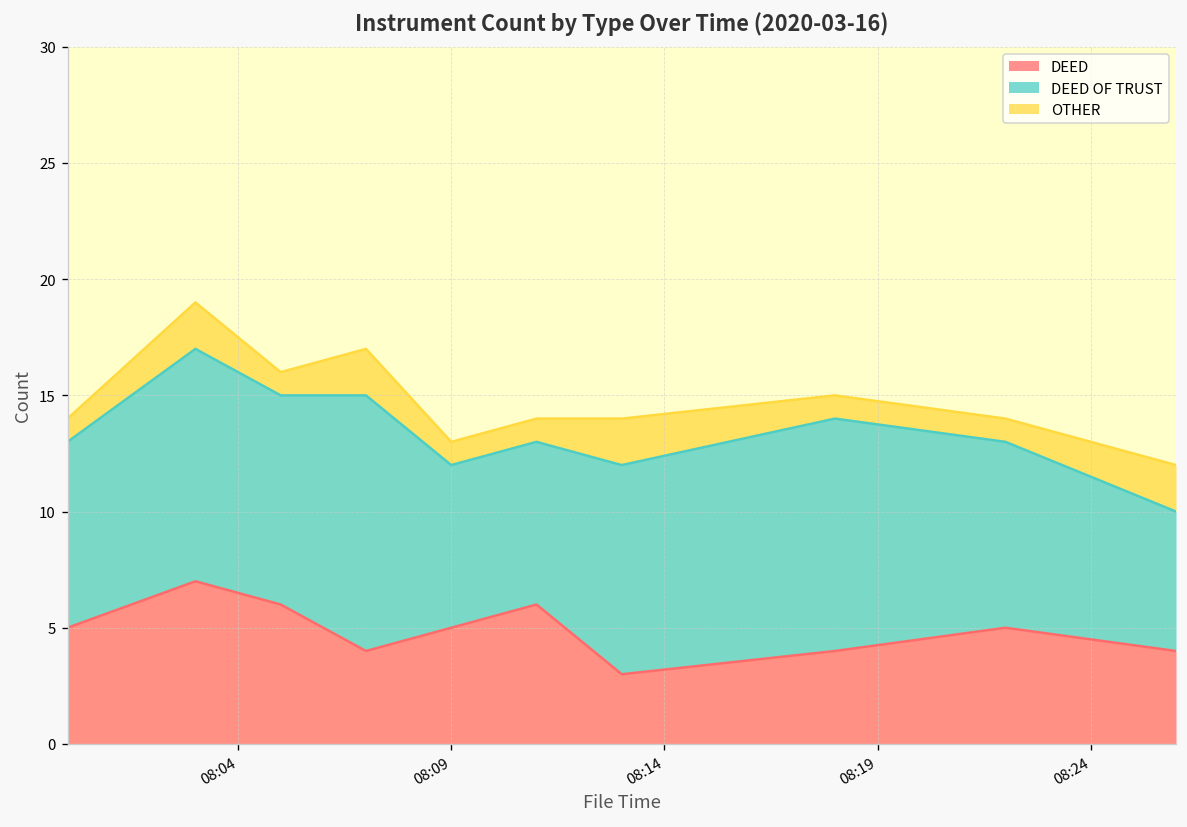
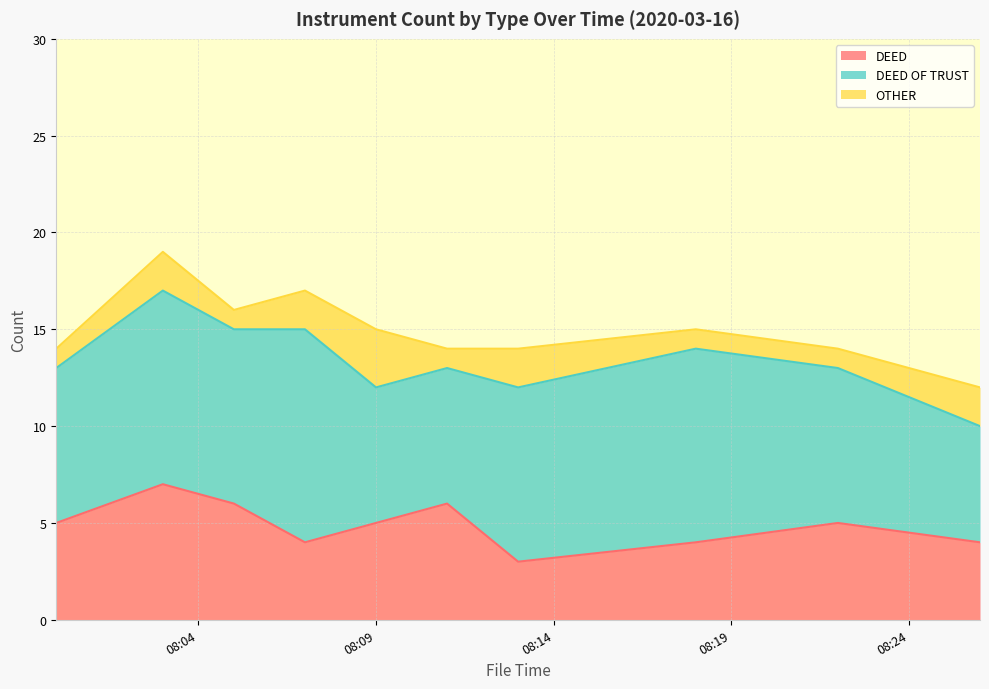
OTHER, 08:09: 1 -> 3
